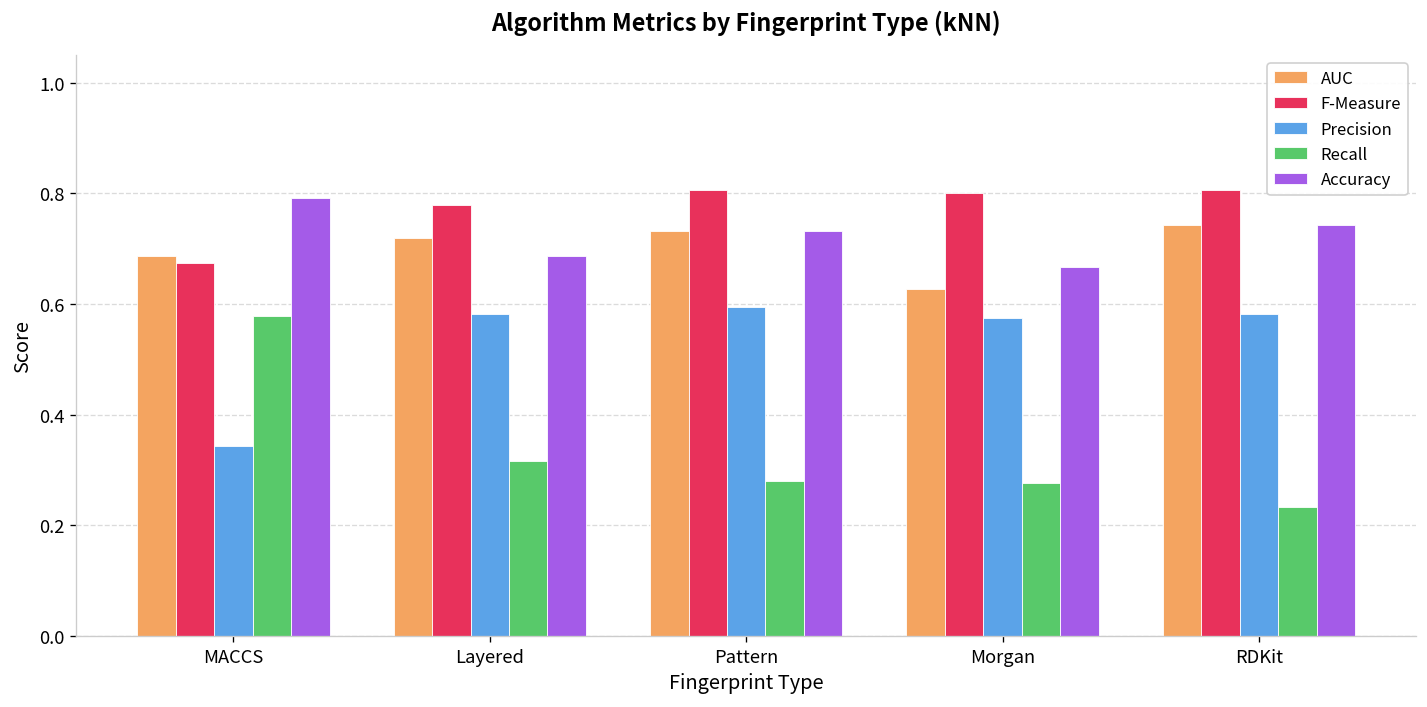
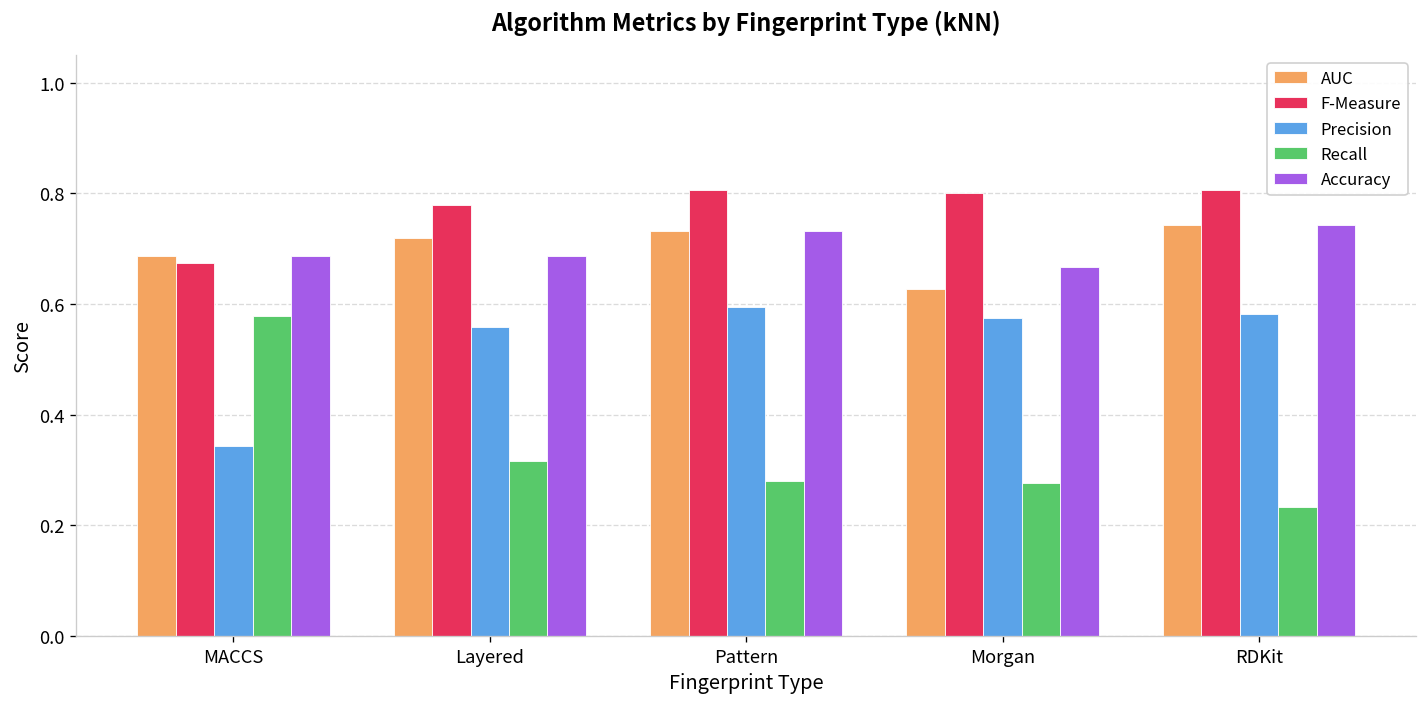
Accuracy, MACCS: 0.79 -> 0.69
Precision, Layered: 0.58 -> 0.56
